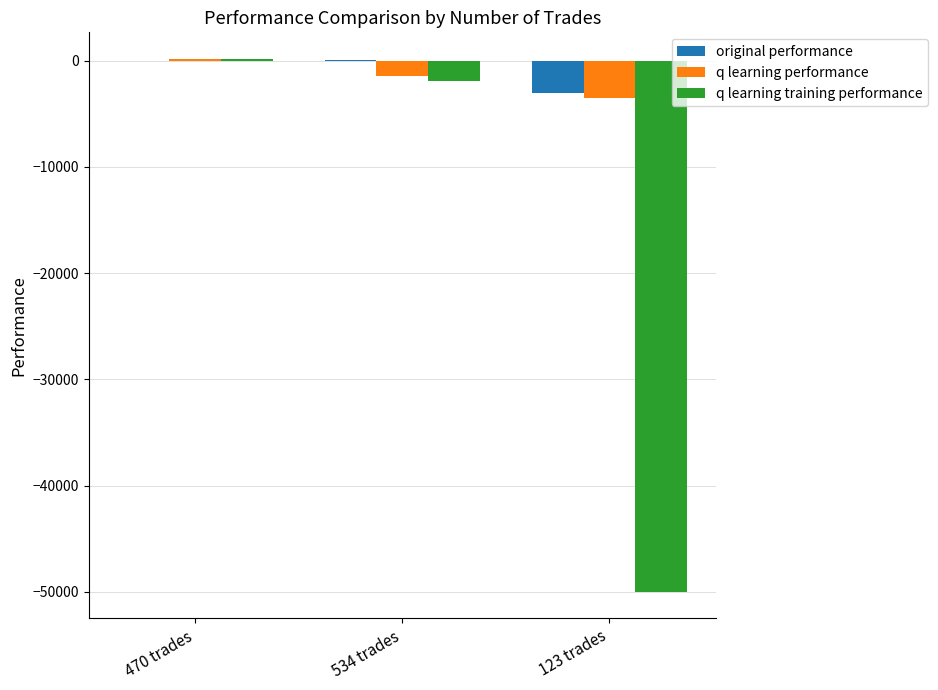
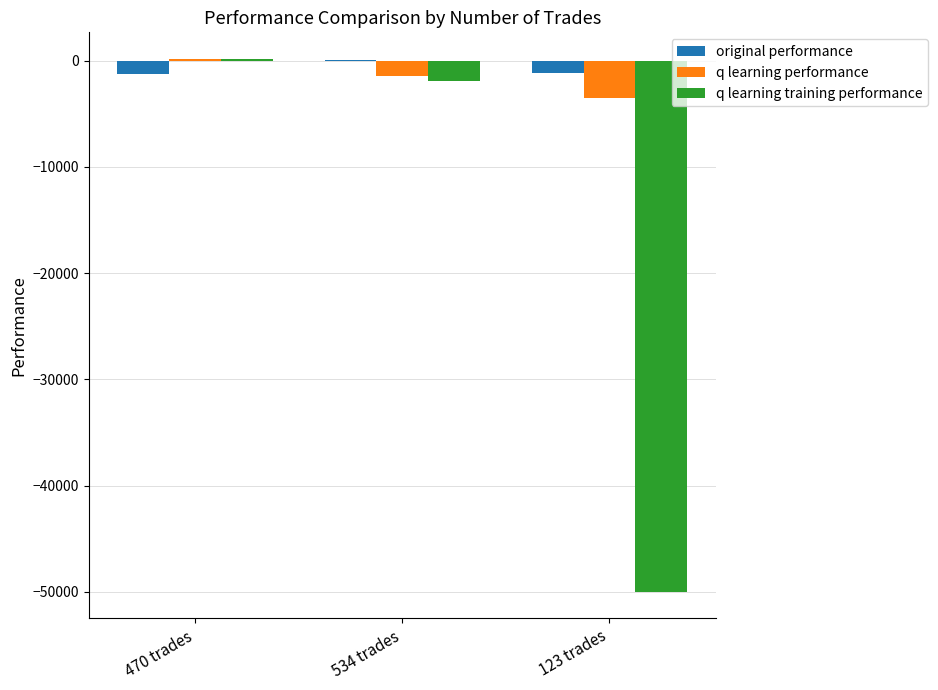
original performance, 470 trades: 0 -> -1300
original performance, 123 trades: -3100 -> -1200
